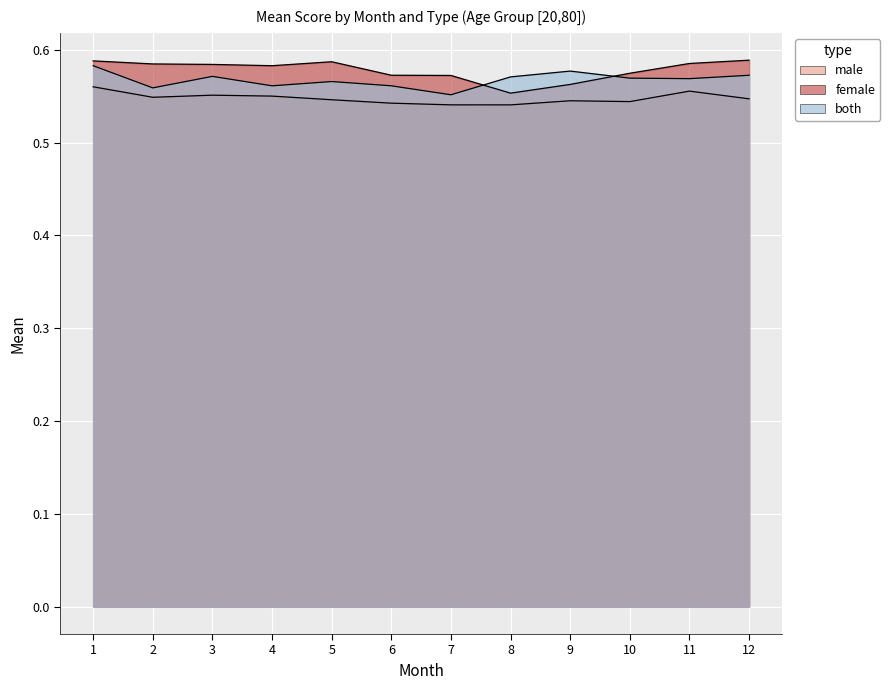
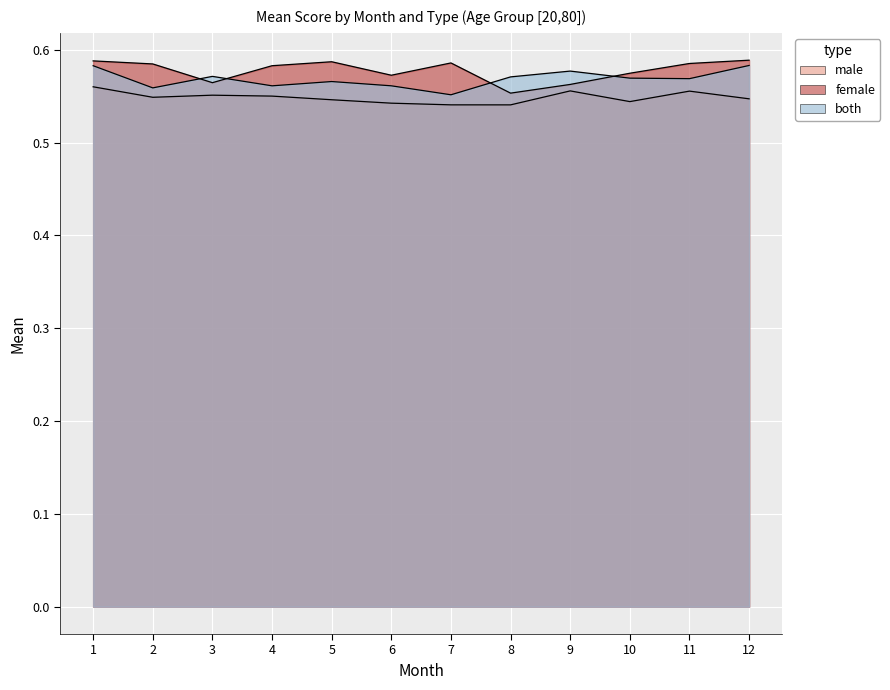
female, 3: 0.58 -> 0.56
female, 7: 0.57 -> 0.59
male, 9: 0.55 -> 0.56
both, 12: 0.57 -> 0.58
